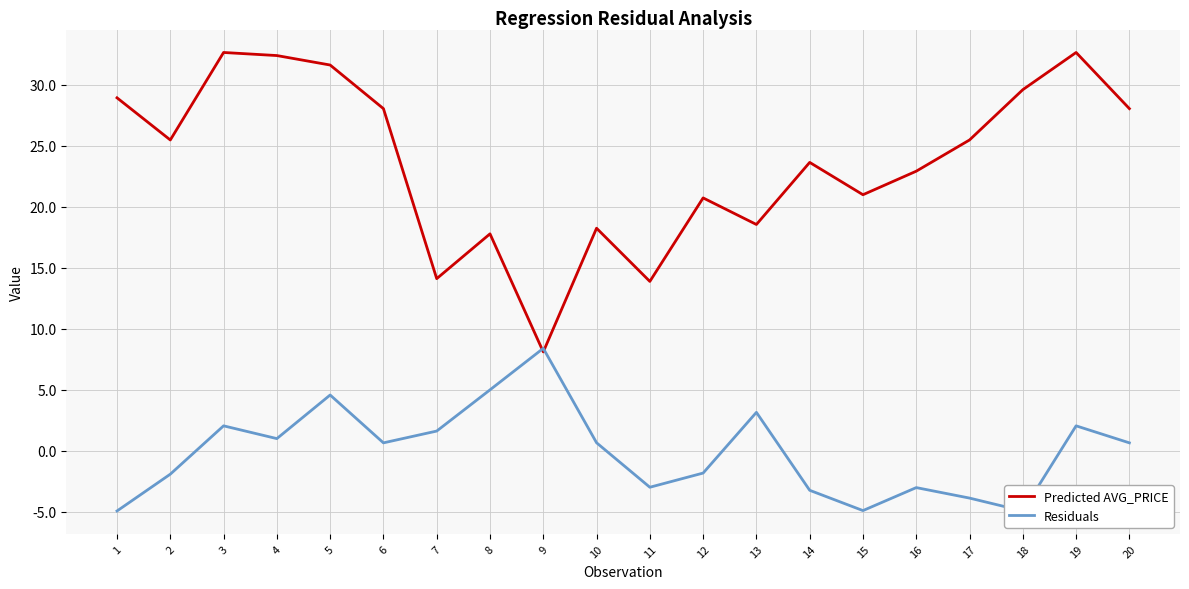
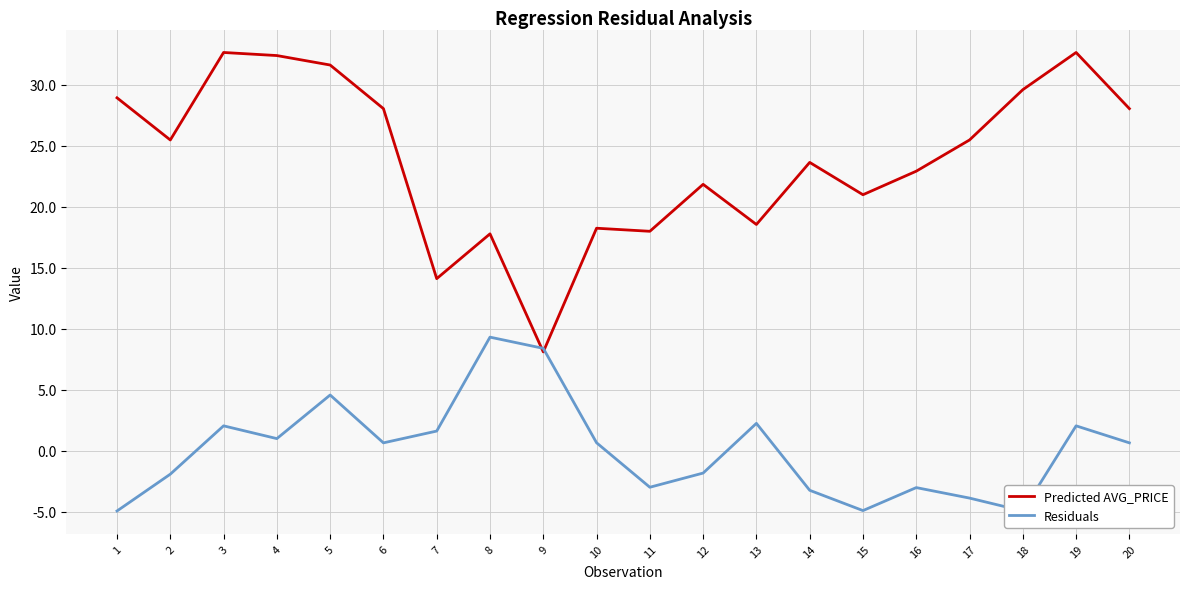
Residuals, 8: 5.0 -> 9.3
Predicted AVG_PRICE, 11: 13.9 -> 18.0
Predicted AVG_PRICE, 12: 20.7 -> 21.8
Residuals, 13: 3.1 -> 2.2
